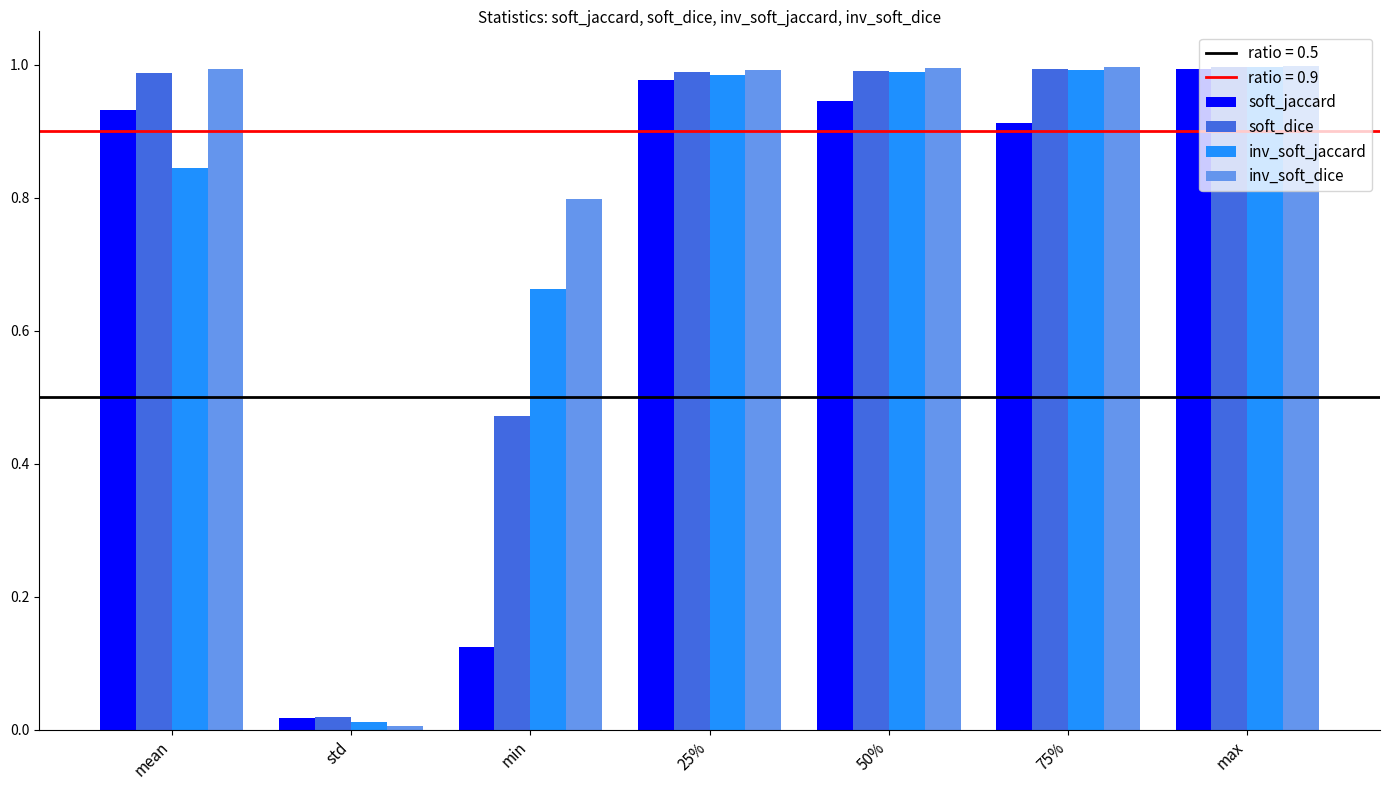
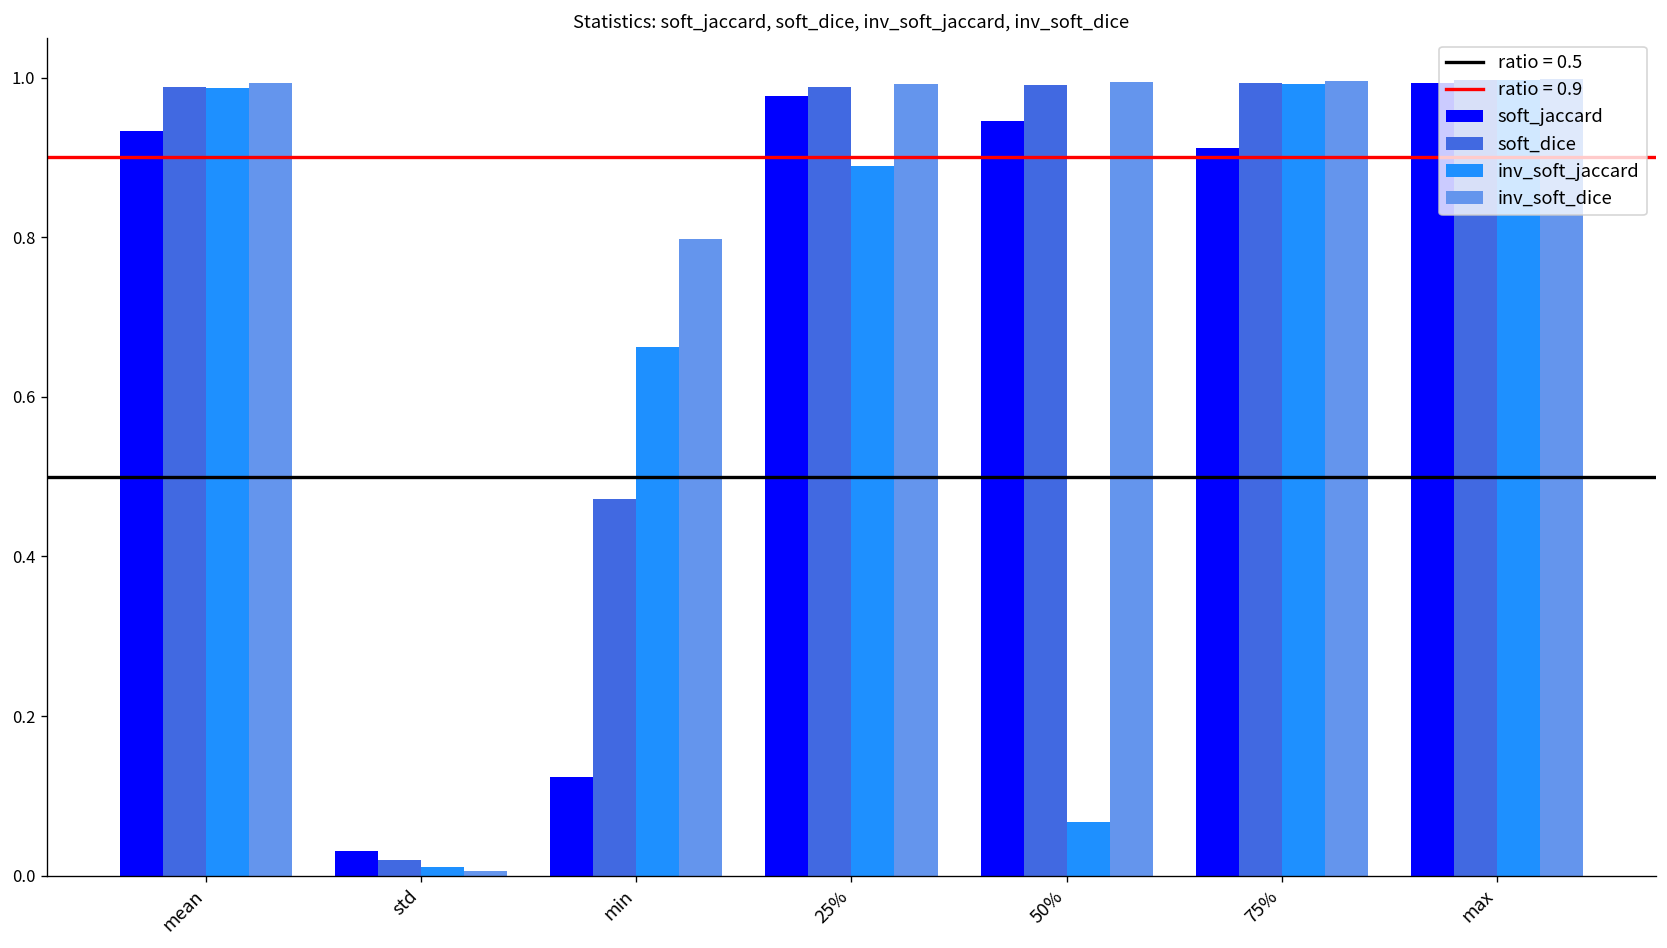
inv_soft_jaccard, mean: 0.84 -> 0.99
soft_jaccard, std: 0.02 -> 0.03
inv_soft_jaccard, 25%: 0.98 -> 0.89
inv_soft_jaccard, 50%: 0.99 -> 0.07
